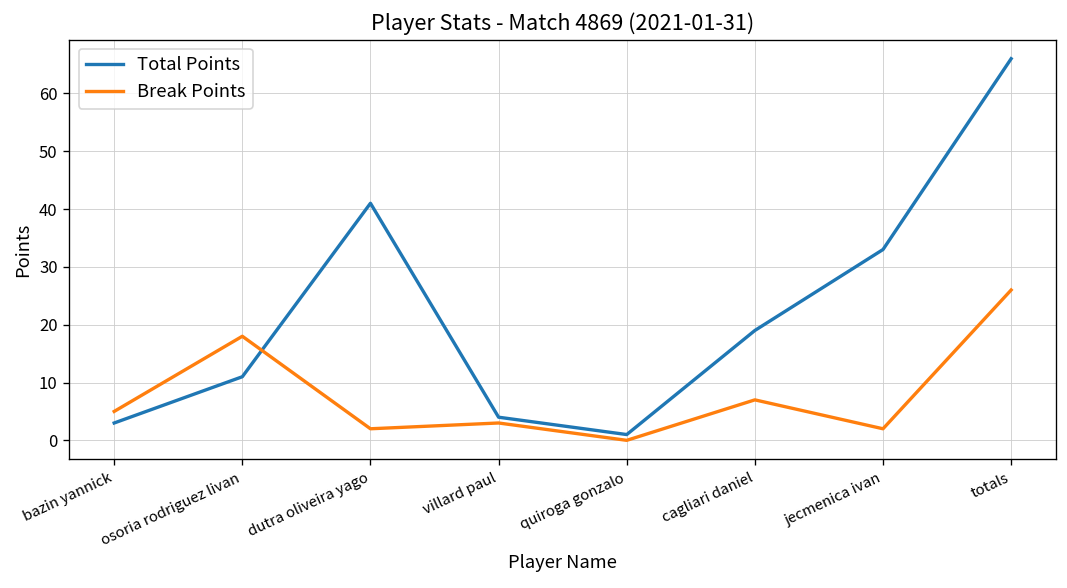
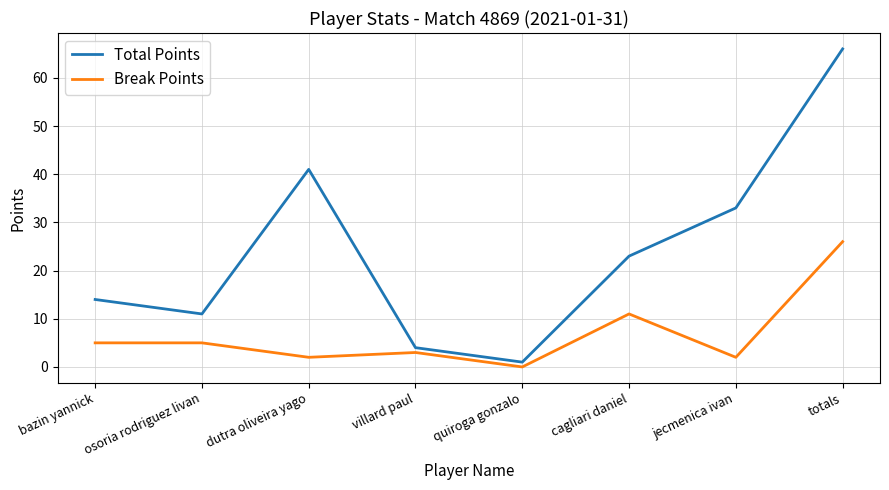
Total Points, bazin yannick: 3 -> 14
Break Points, osoria rodriguez livan: 18 -> 5
Total Points, cagliari daniel: 19 -> 23
Break Points, cagliari daniel: 7 -> 11
